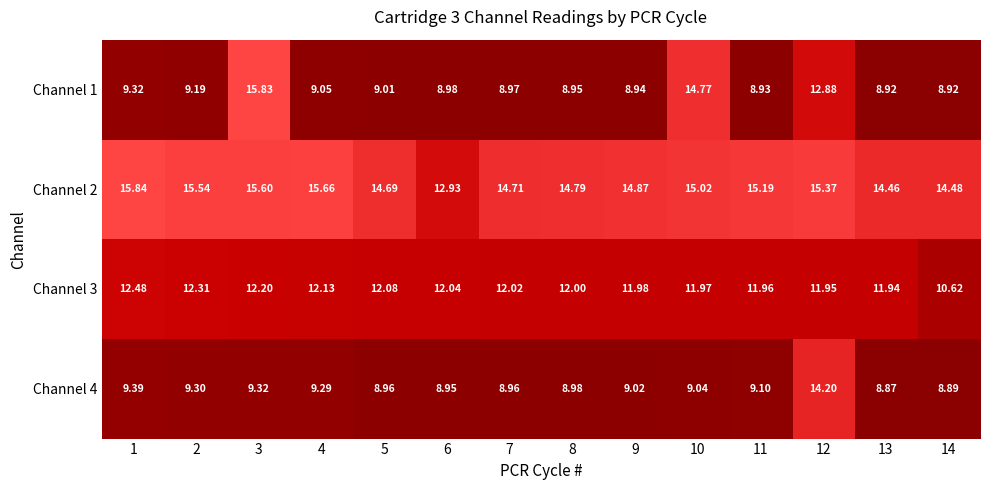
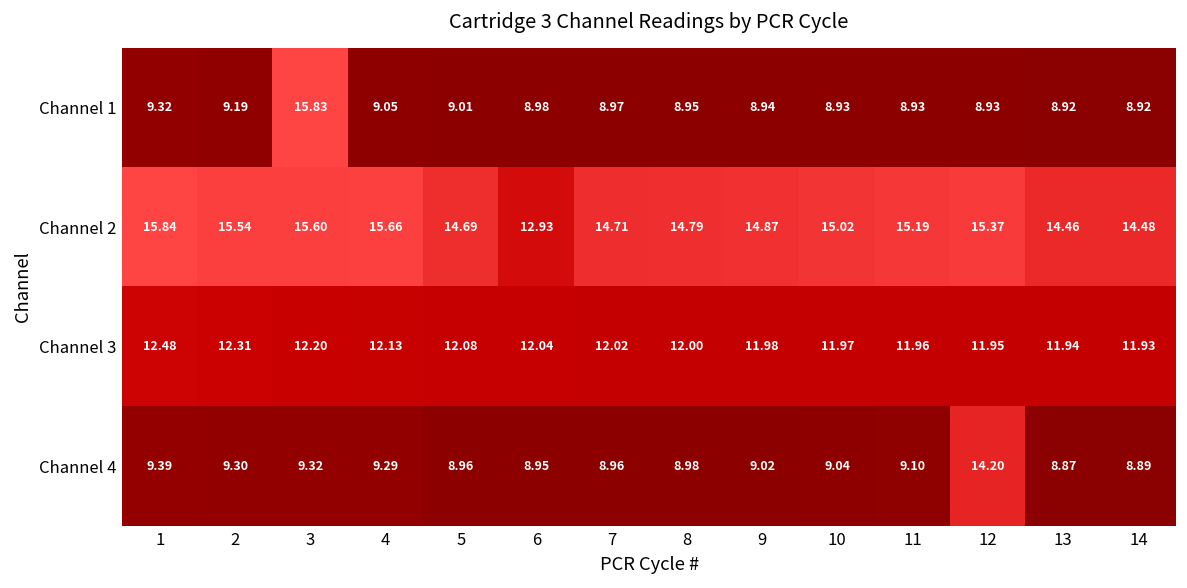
Channel 1, 10: 14.77 -> 8.93
Channel 1, 12: 12.88 -> 8.93
Channel 3, 14: 10.62 -> 11.93
